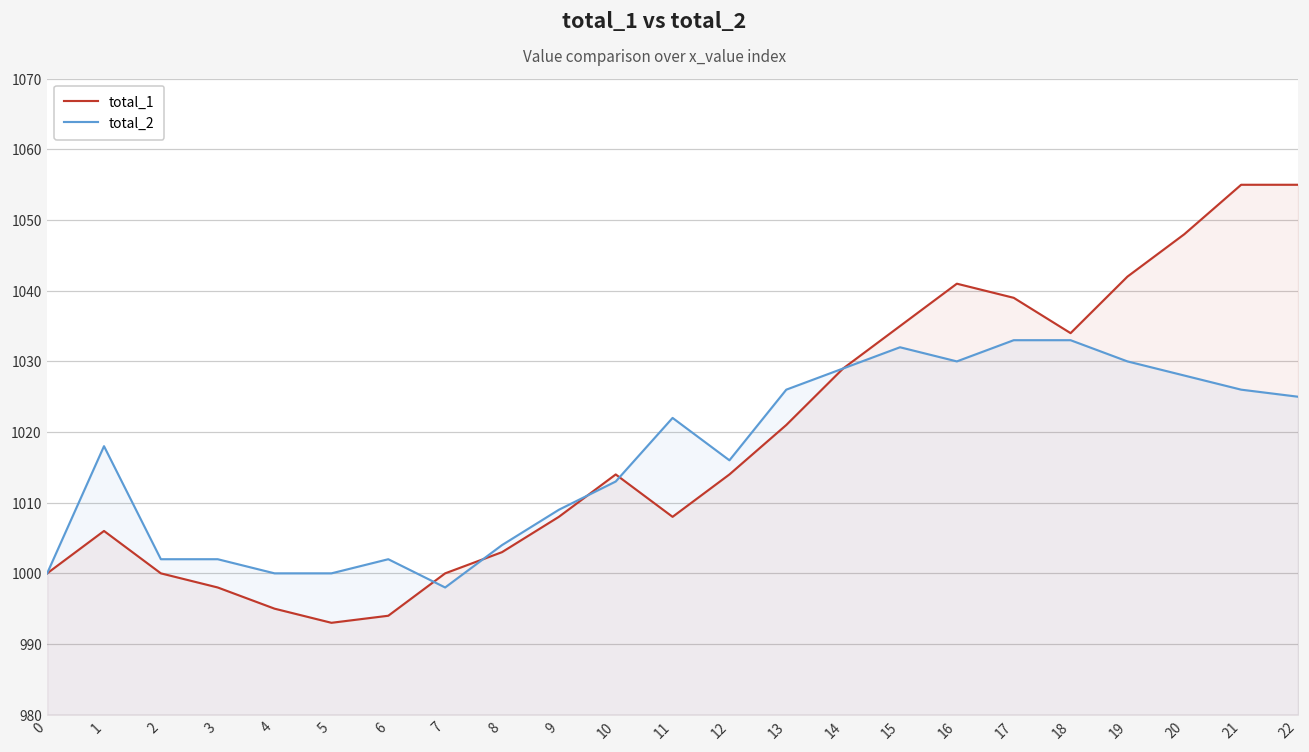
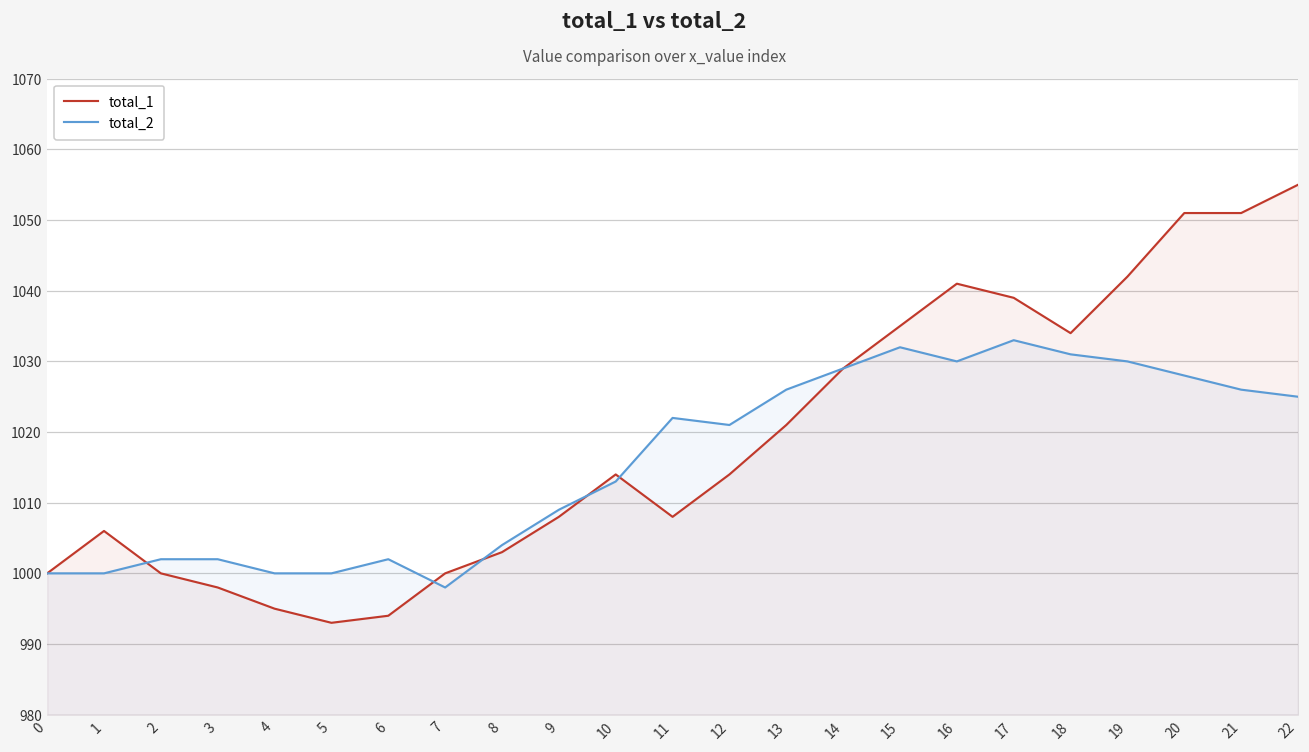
total_2, 1: 1018 -> 1000
total_2, 12: 1016 -> 1021
total_2, 18: 1033 -> 1031
total_1, 20: 1048 -> 1051
total_1, 21: 1055 -> 1051
